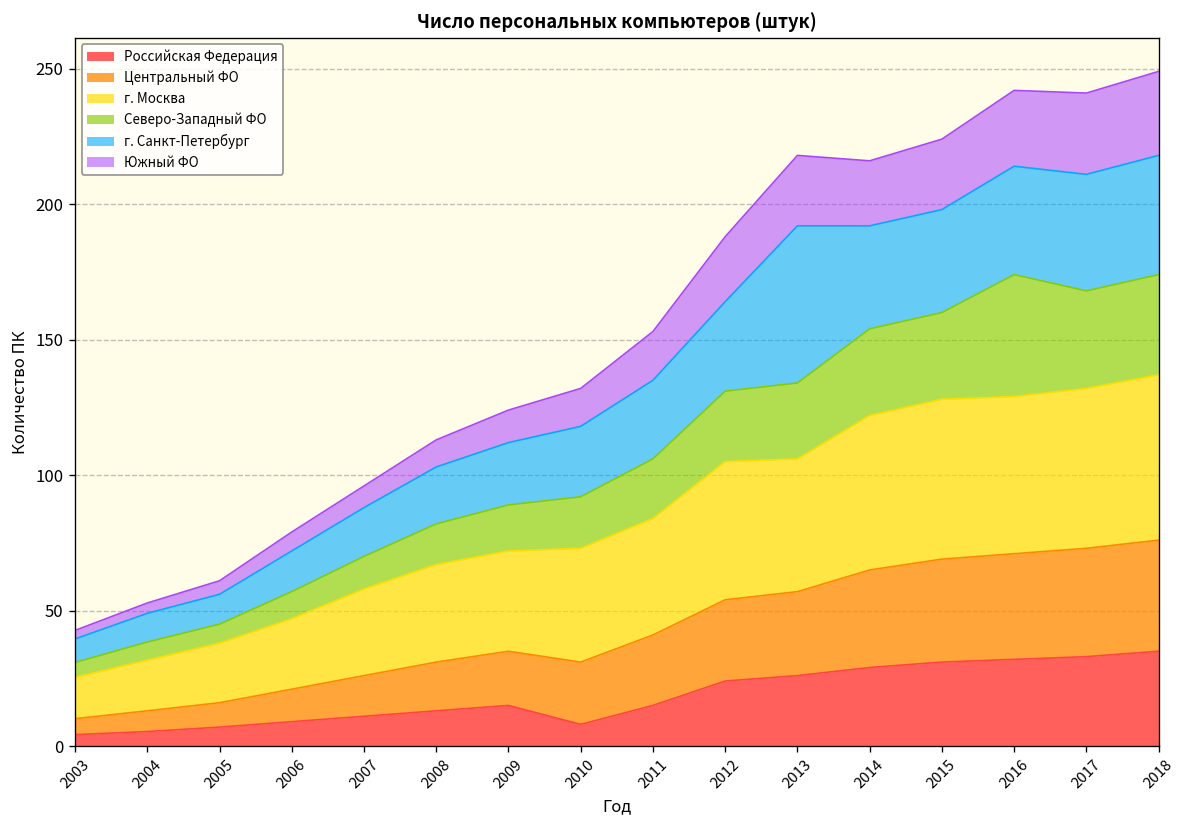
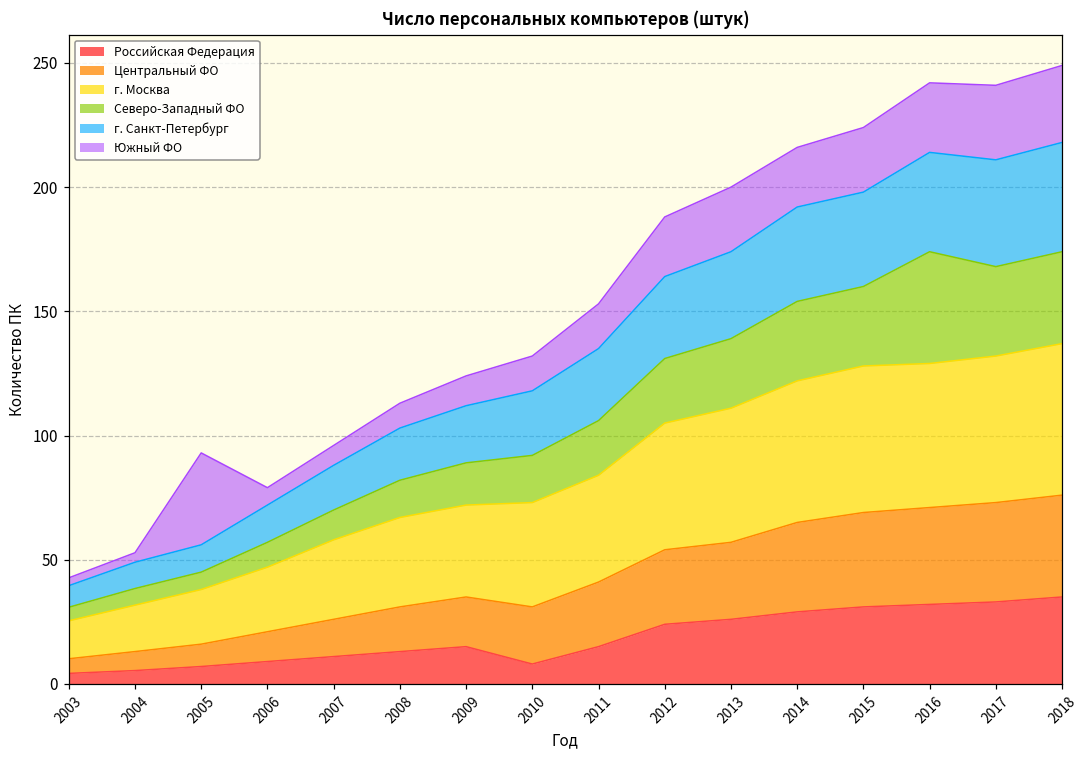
Южный ФО, 2005: 5 -> 37
г. Москва, 2013: 49 -> 54
г. Санкт-Петербург, 2013: 58 -> 35
